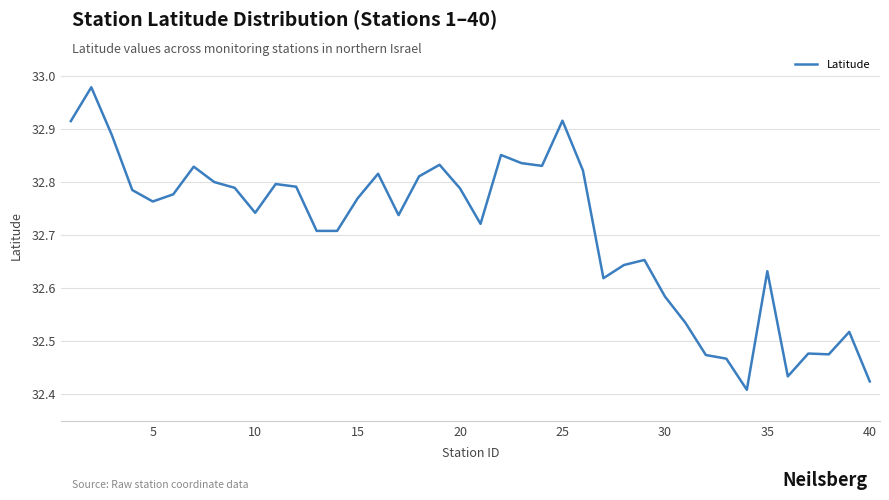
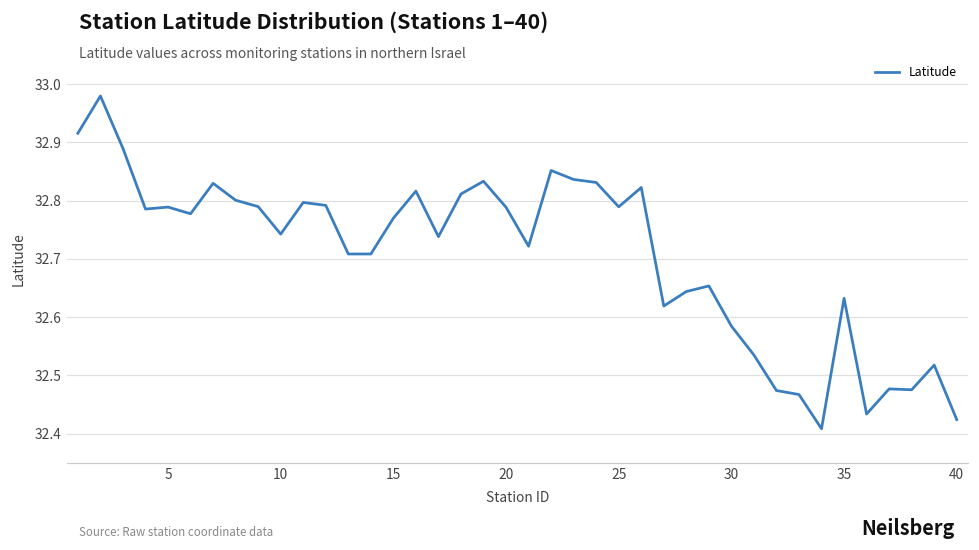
5: 32.76 -> 32.79
25: 32.92 -> 32.79
